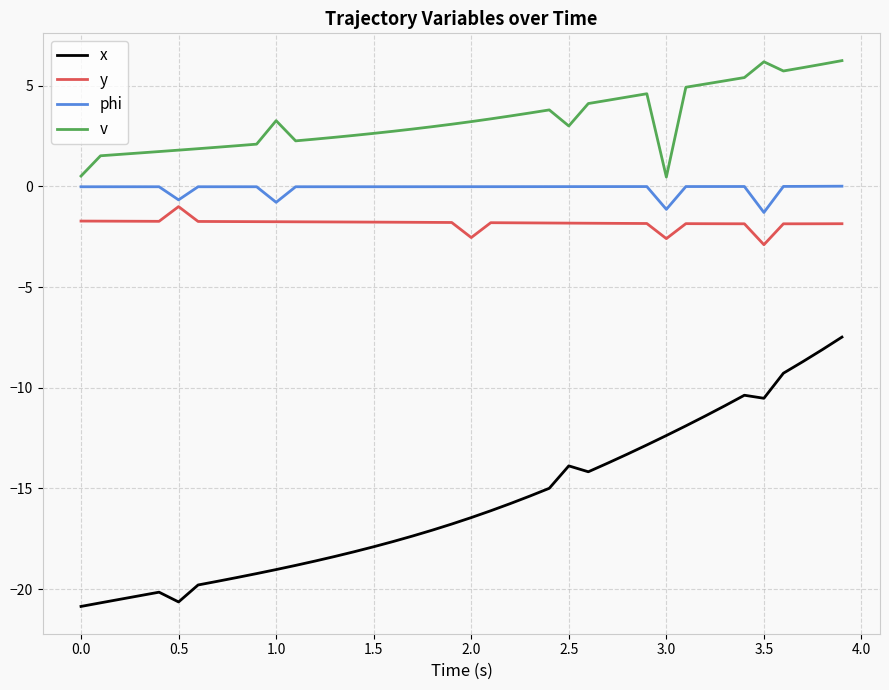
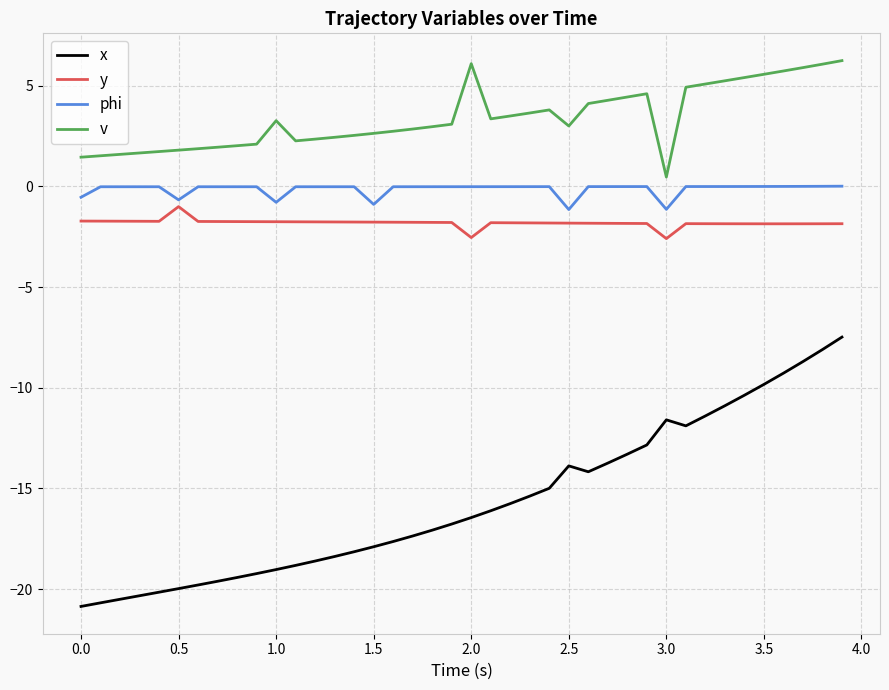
phi, 0.0: 0.0 -> -0.5
v, 0.0: 0.5 -> 1.5
x, 0.5: -20.6 -> -20.0
phi, 1.5: 0.0 -> -0.9
v, 2.0: 3.2 -> 6.1
phi, 2.5: 0.0 -> -1.1
x, 3.0: -12.4 -> -11.6
x, 3.5: -10.5 -> -9.8
y, 3.5: -2.9 -> -1.9
phi, 3.5: -1.3 -> 0.0
v, 3.5: 6.2 -> 5.6
